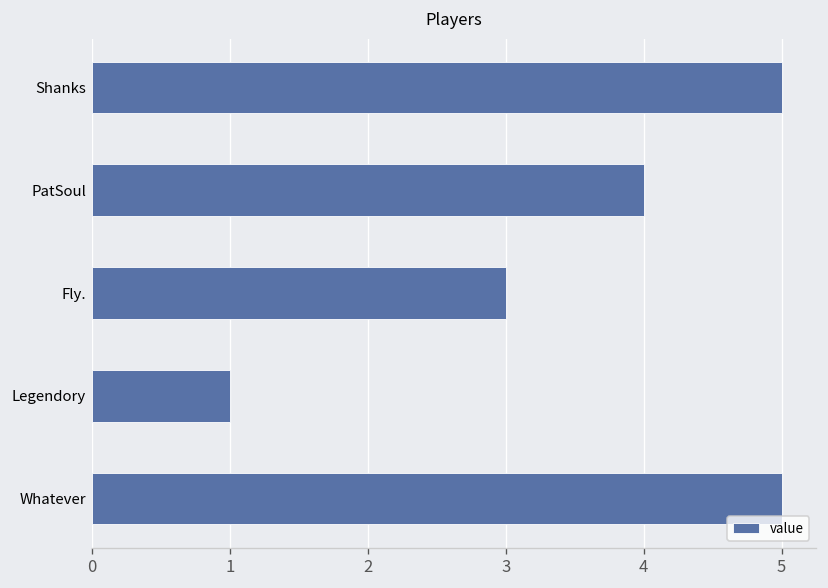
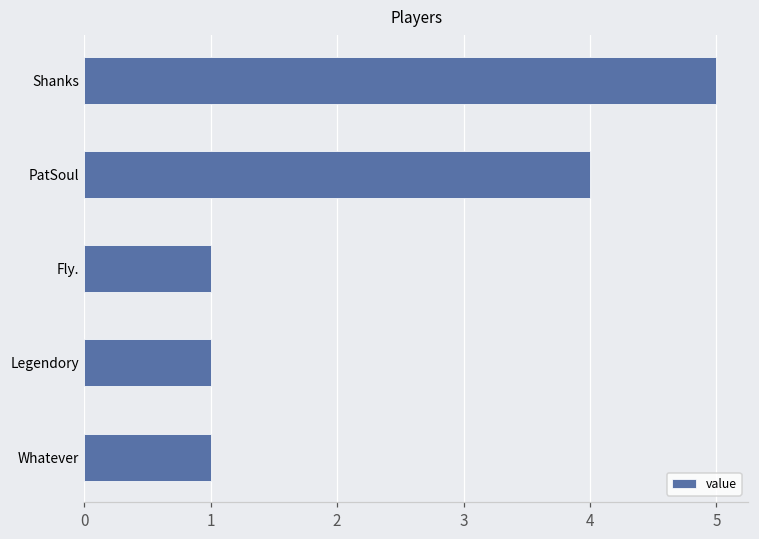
Fly.: 3 -> 1
Whatever: 5 -> 1
